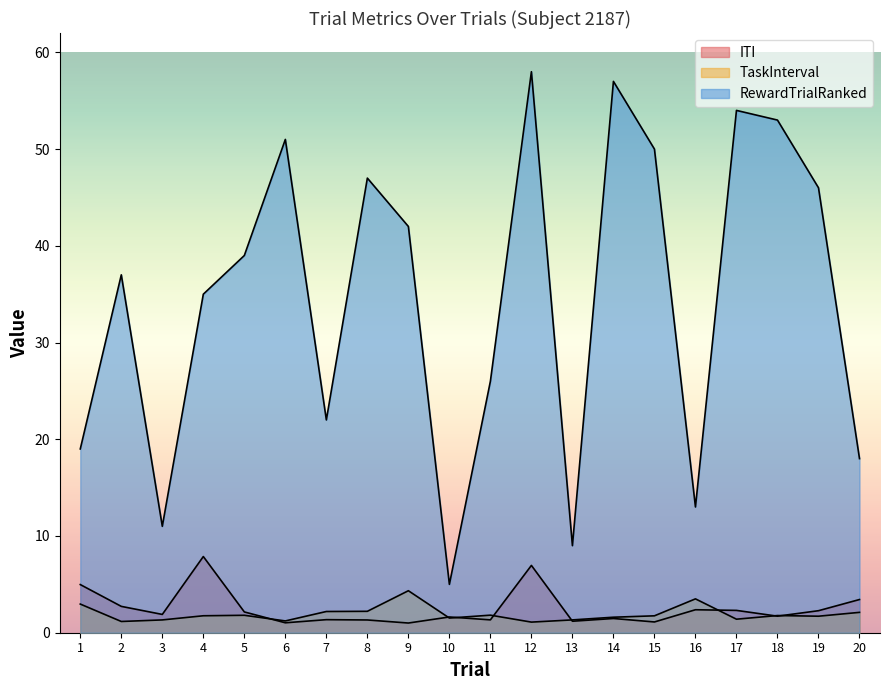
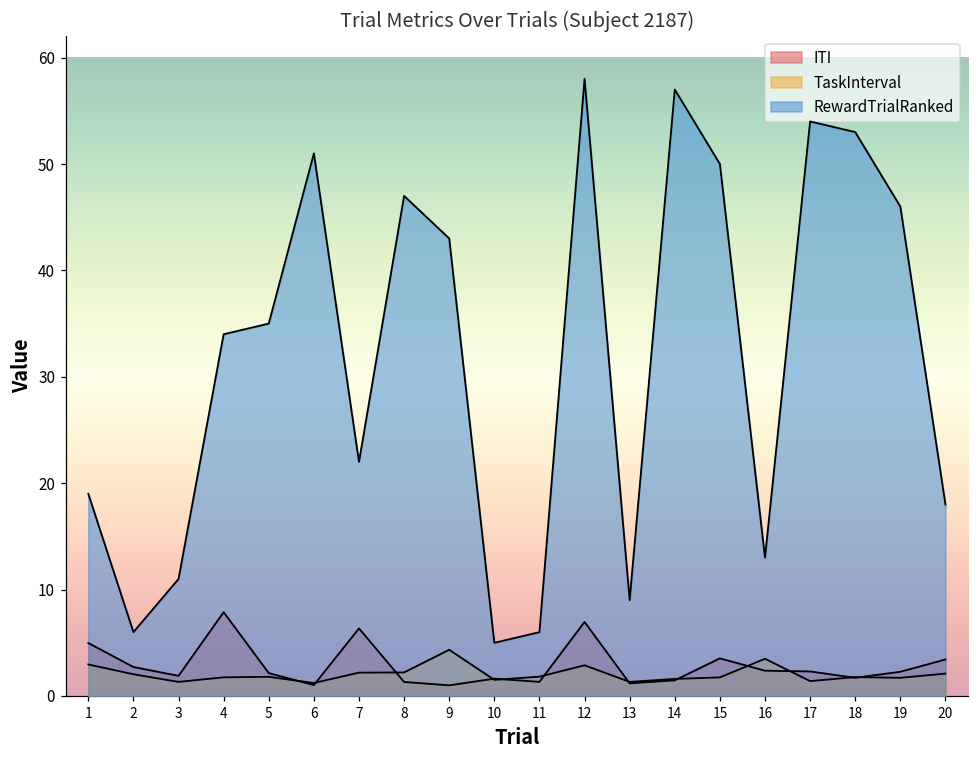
TaskInterval, 2: 1 -> 2
RewardTrialRanked, 2: 37 -> 6
RewardTrialRanked, 4: 35 -> 34
RewardTrialRanked, 5: 39 -> 35
ITI, 7: 1 -> 6
RewardTrialRanked, 9: 42 -> 43
RewardTrialRanked, 11: 26 -> 6
TaskInterval, 12: 1 -> 3
ITI, 15: 1 -> 4
